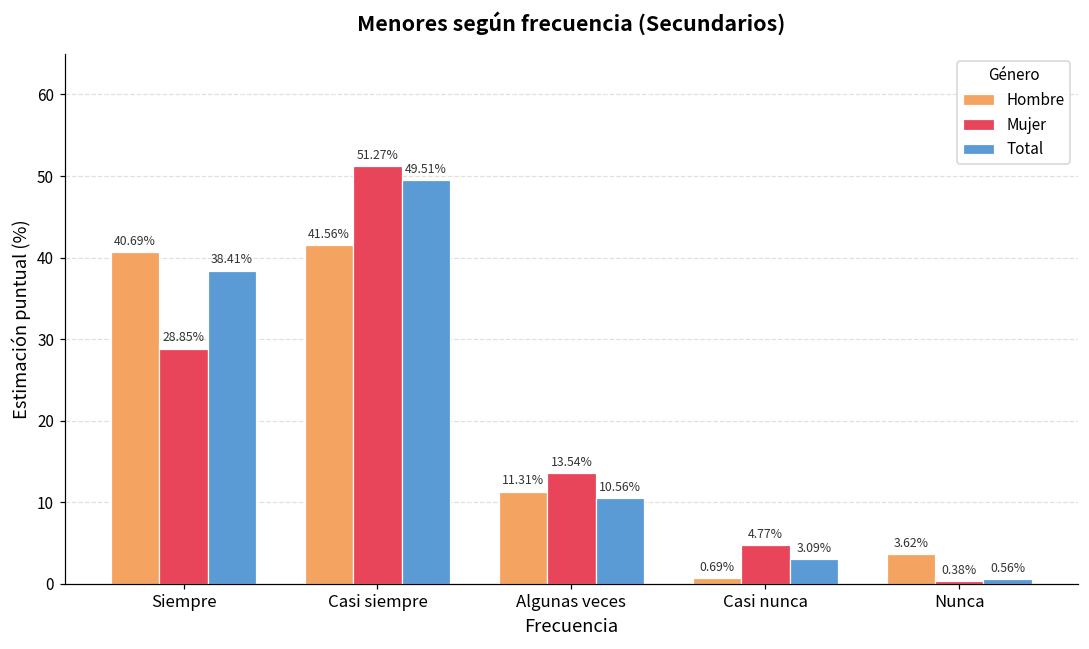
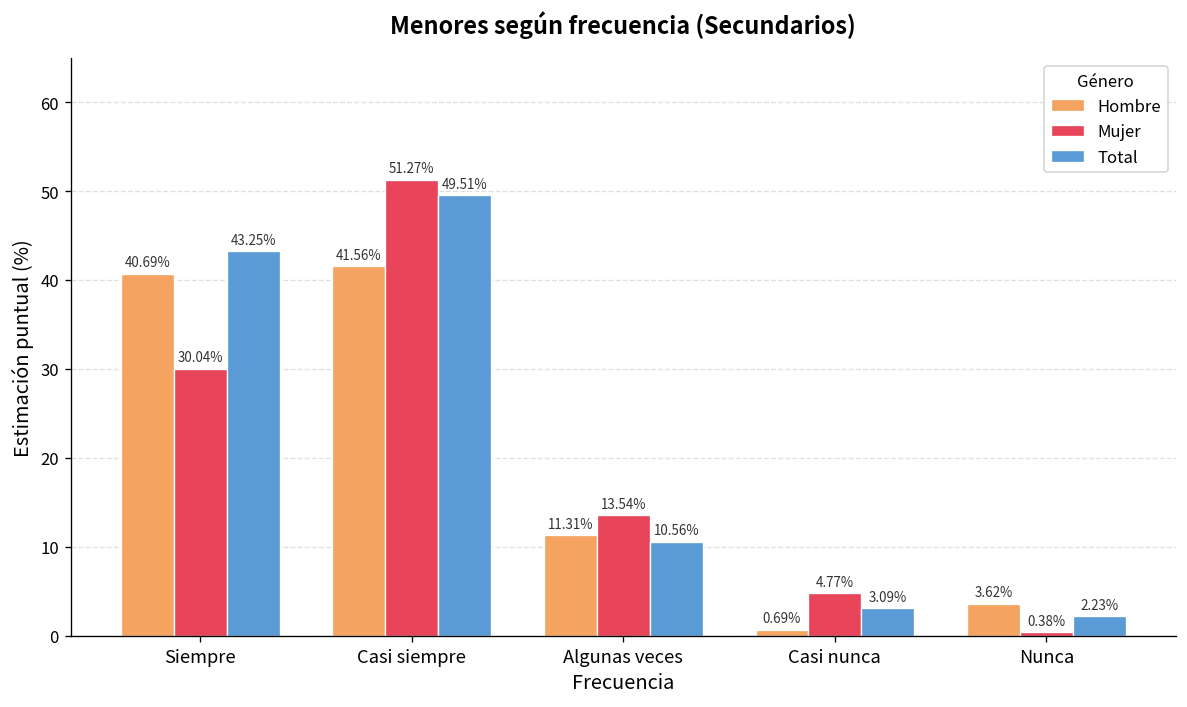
Mujer, Siempre: 28.85% -> 30.04%
Total, Siempre: 38.41% -> 43.25%
Total, Nunca: 0.56% -> 2.23%
